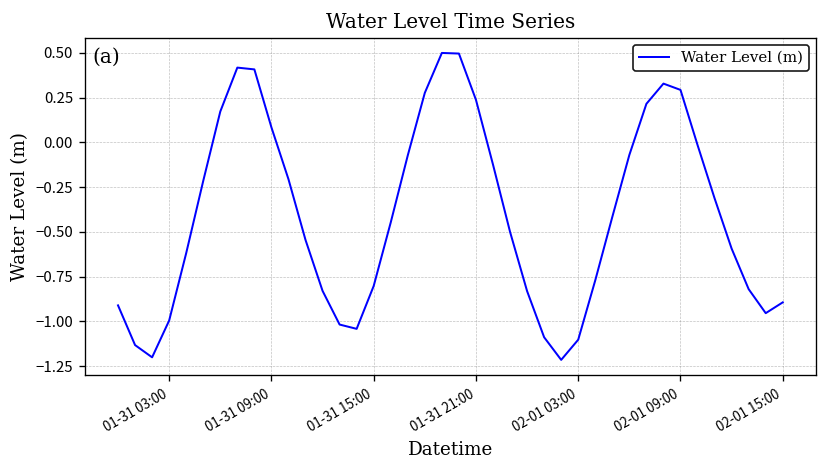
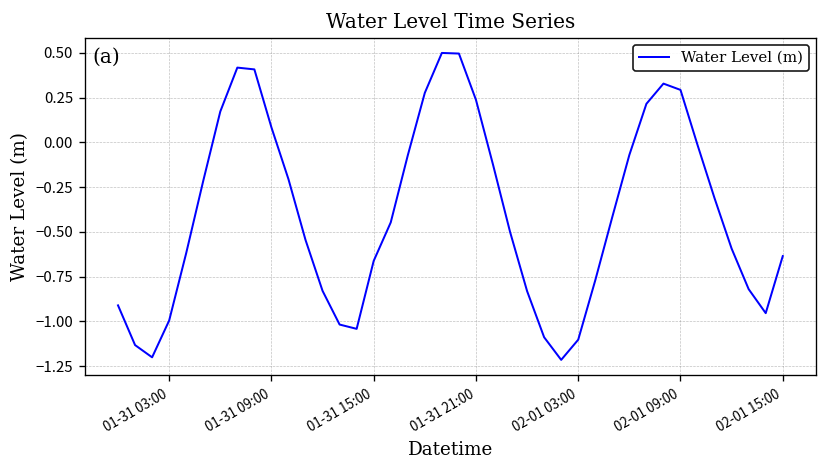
01-31 15:00: -0.80 -> -0.66
02-01 15:00: -0.89 -> -0.64
